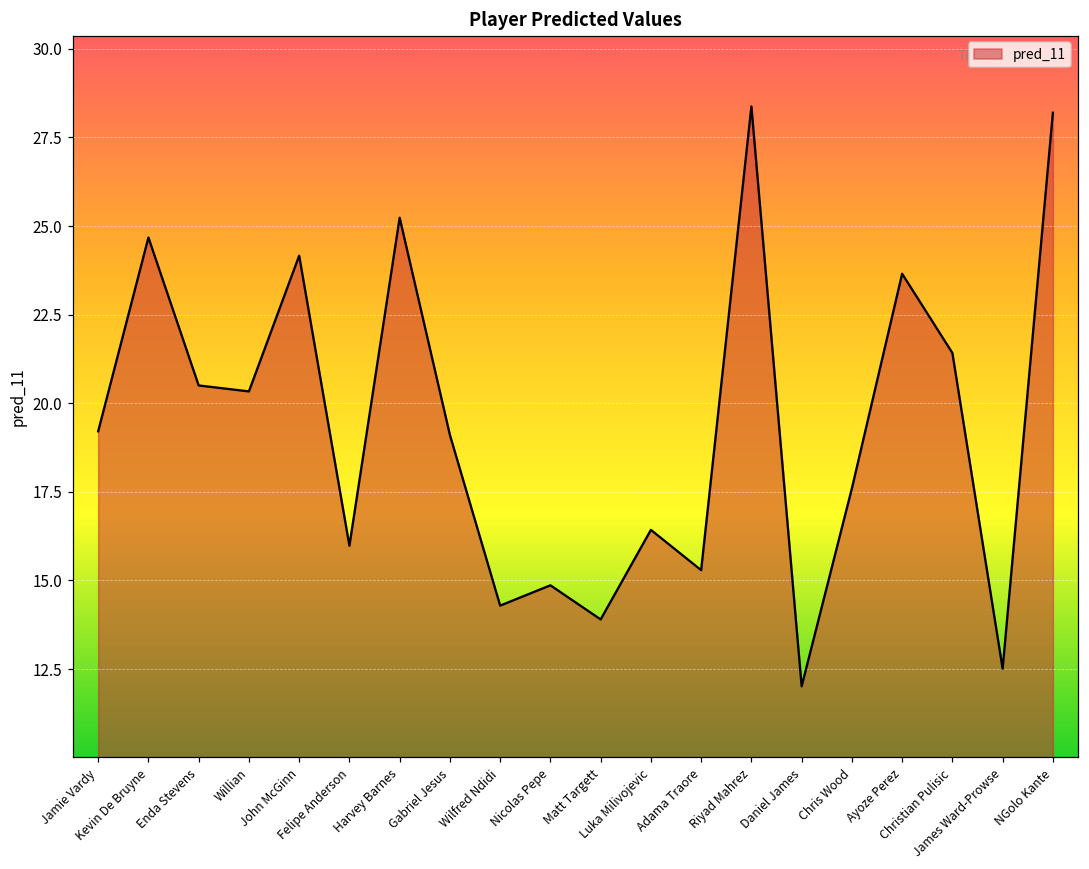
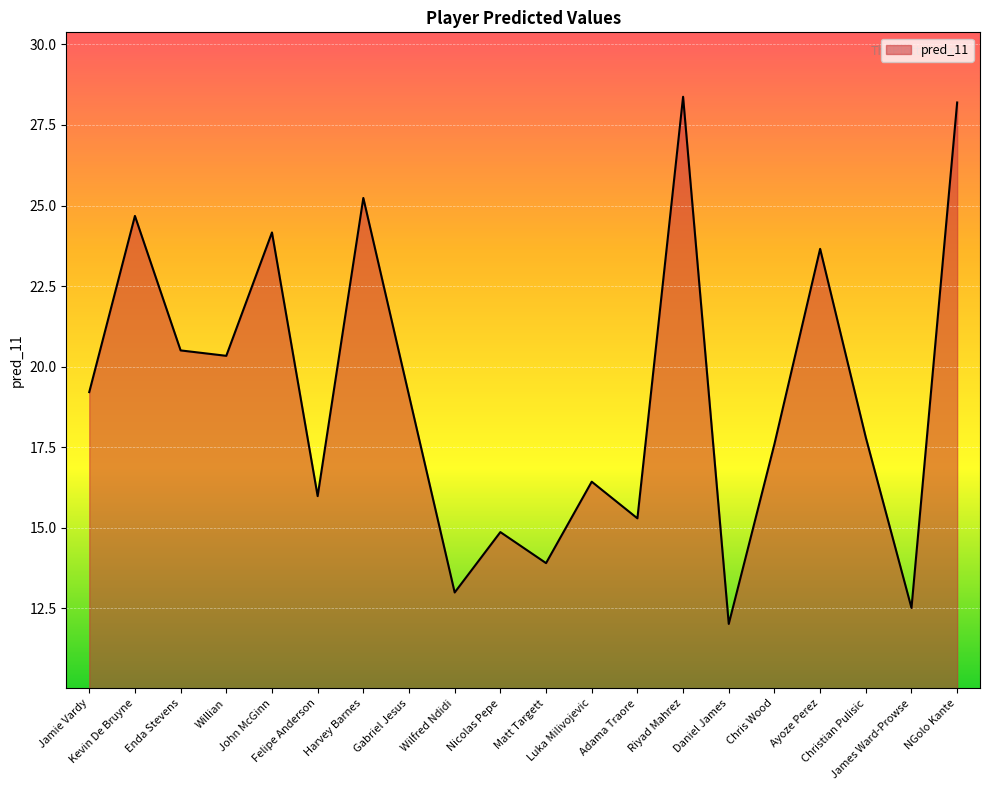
Wilfred Ndidi: 14.3 -> 13.0
Christian Pulisic: 21.4 -> 17.8
